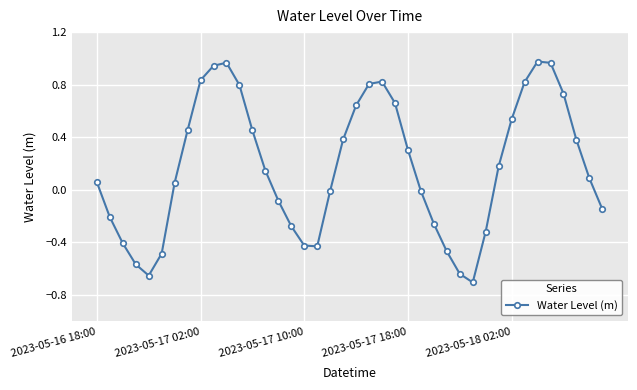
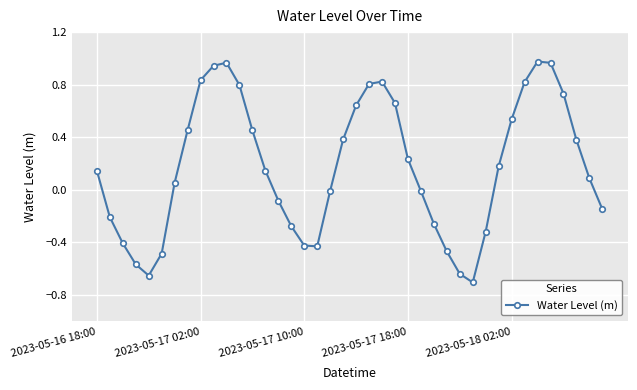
2023-05-16 18:00: 0.06 -> 0.14
2023-05-17 18:00: 0.30 -> 0.23
